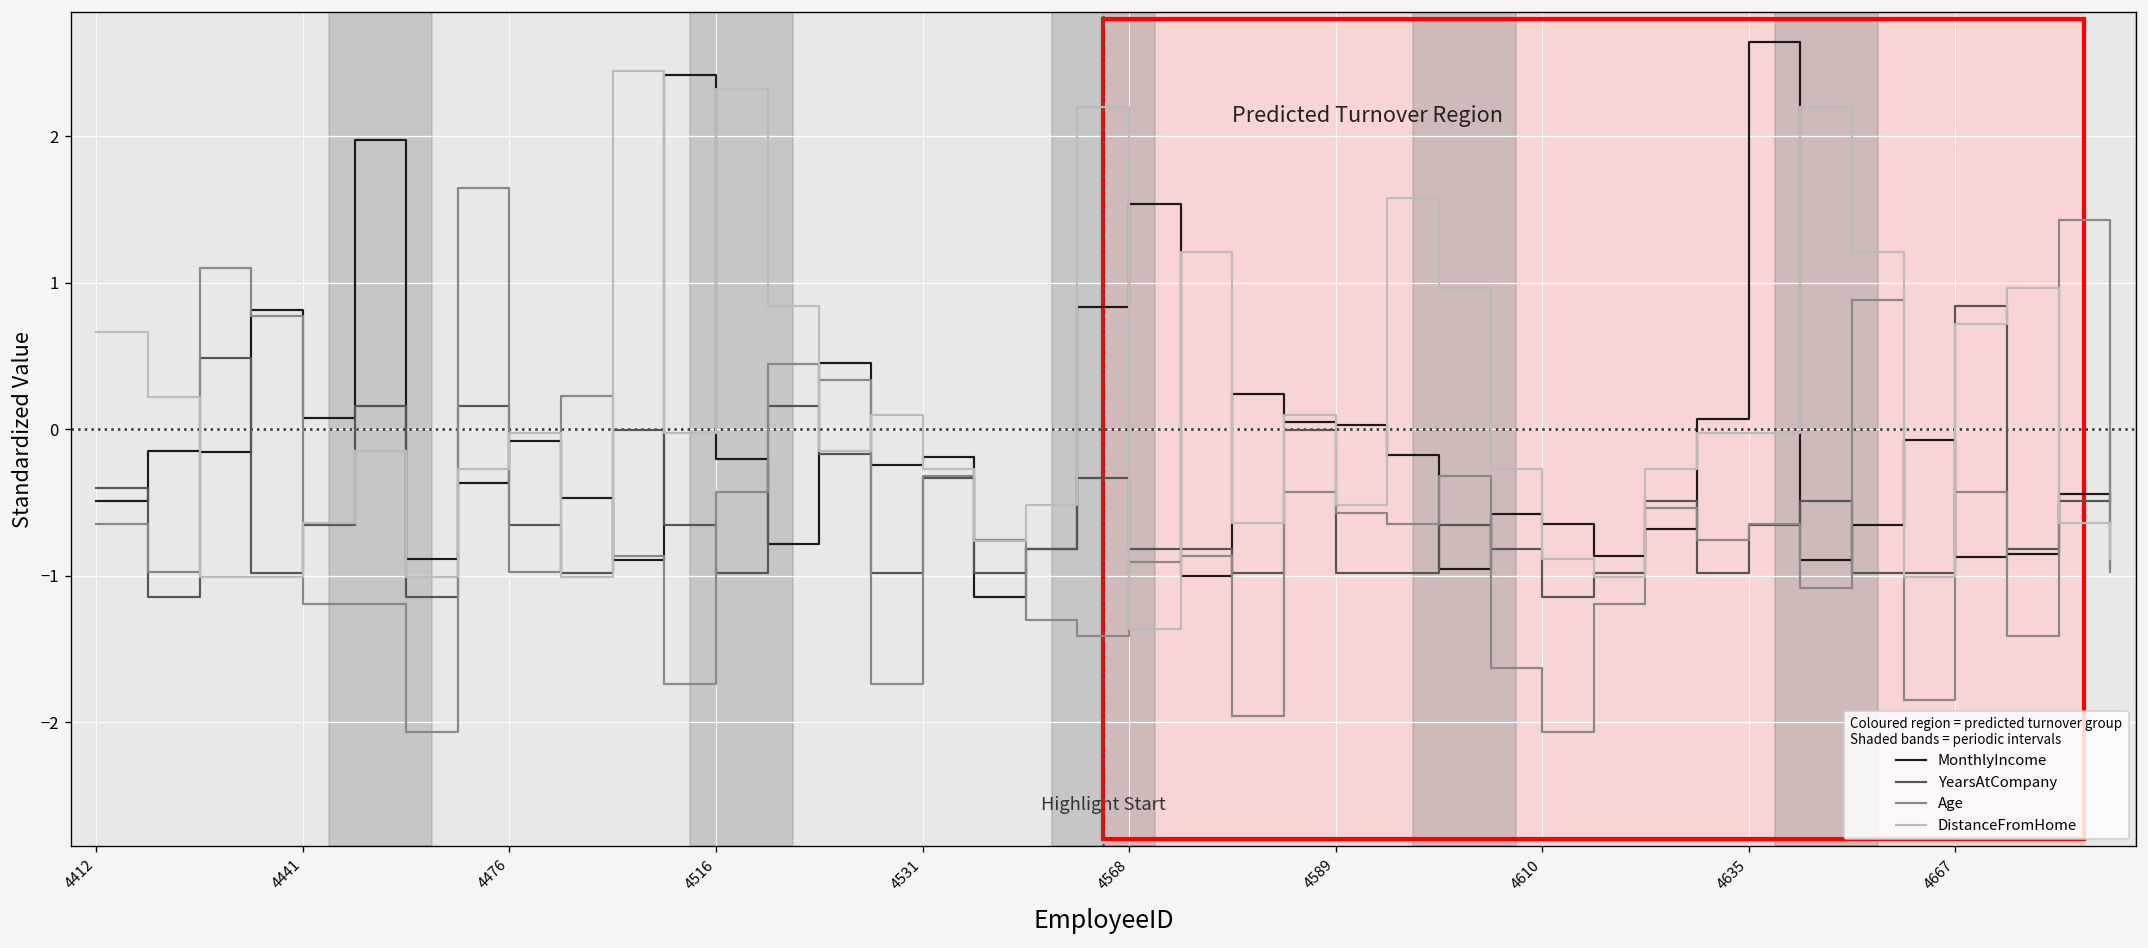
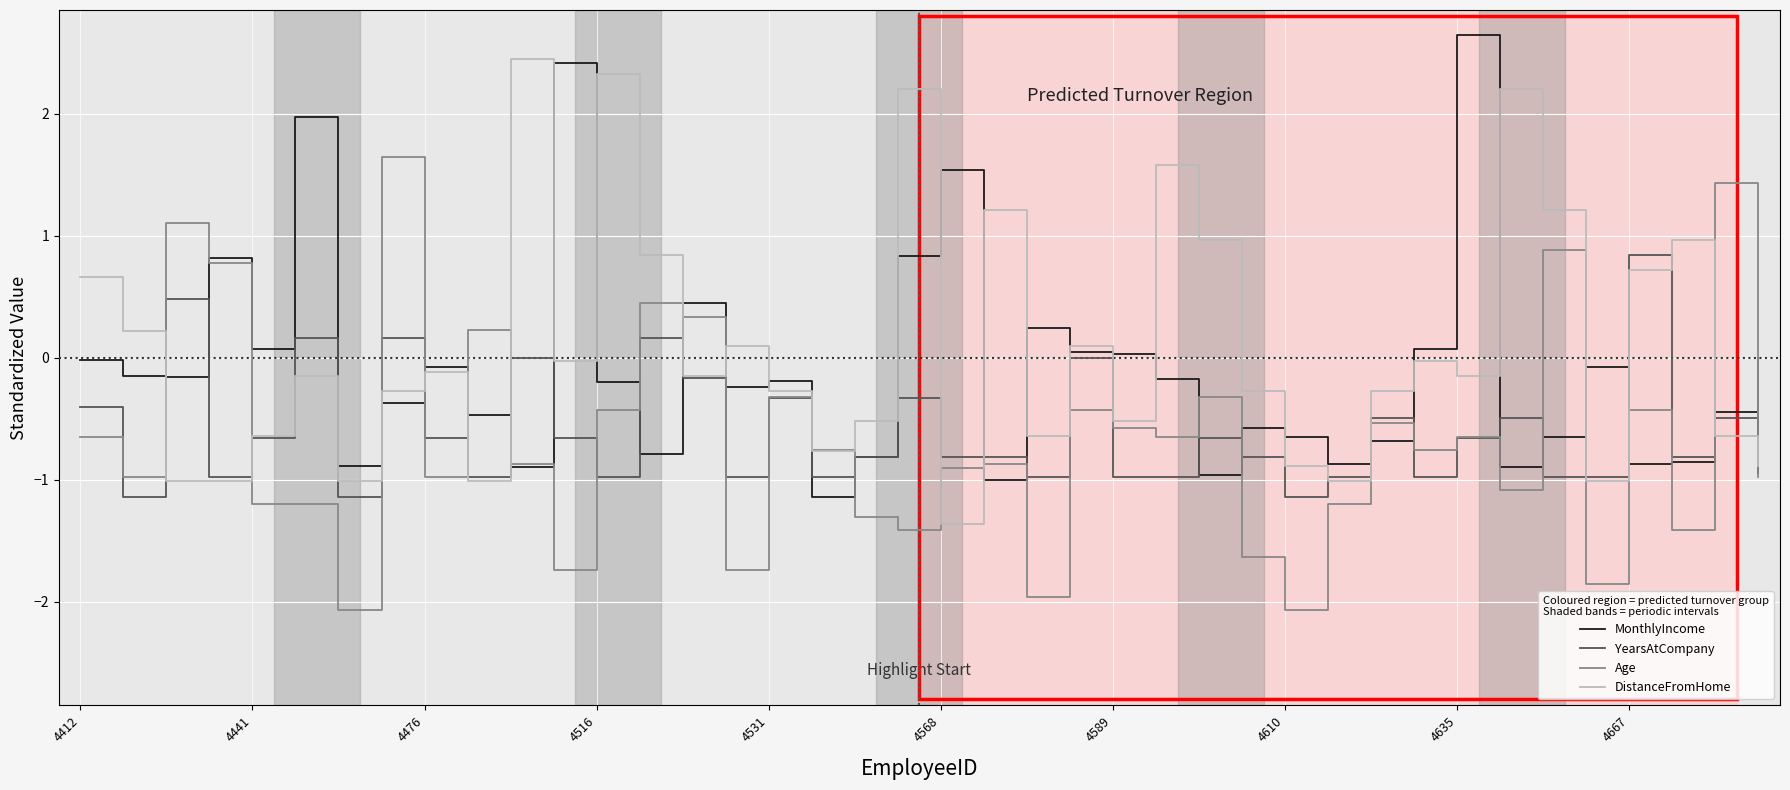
MonthlyIncome, 4412: -0.49 -> -0.02
DistanceFromHome, 4476: -0.02 -> -0.12
DistanceFromHome, 4635: -0.02 -> -0.15
